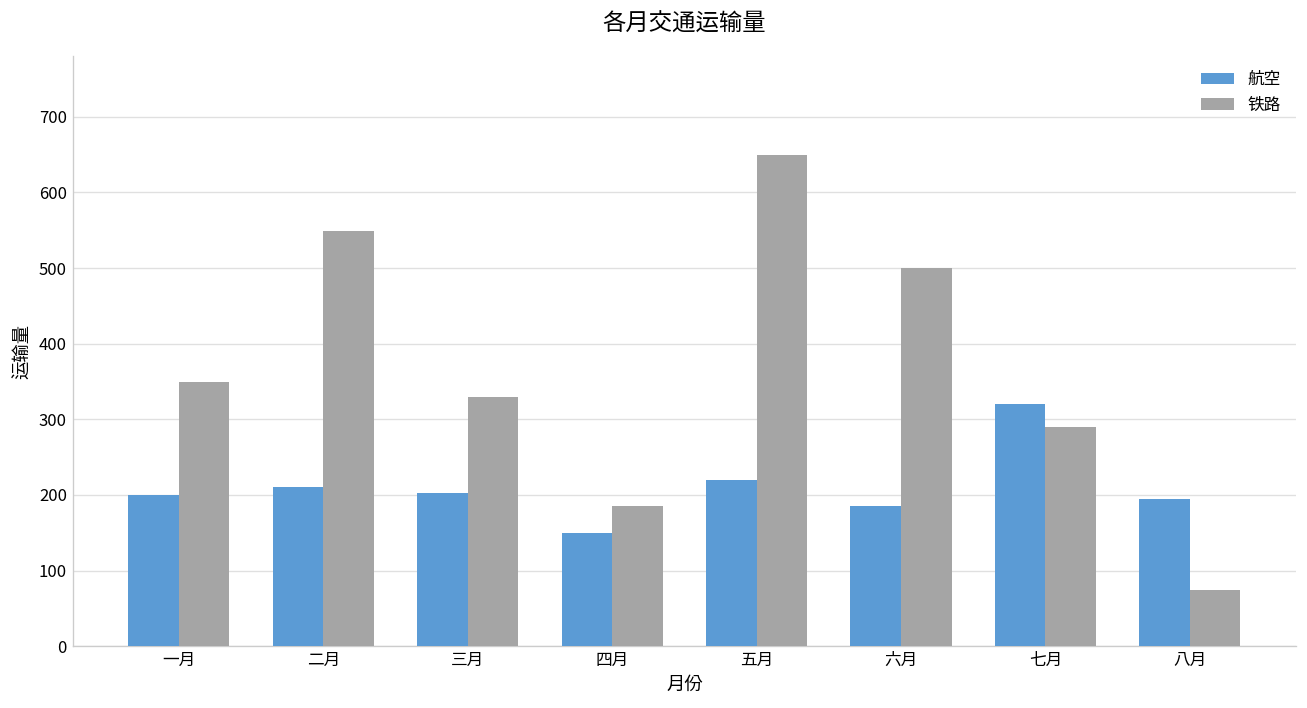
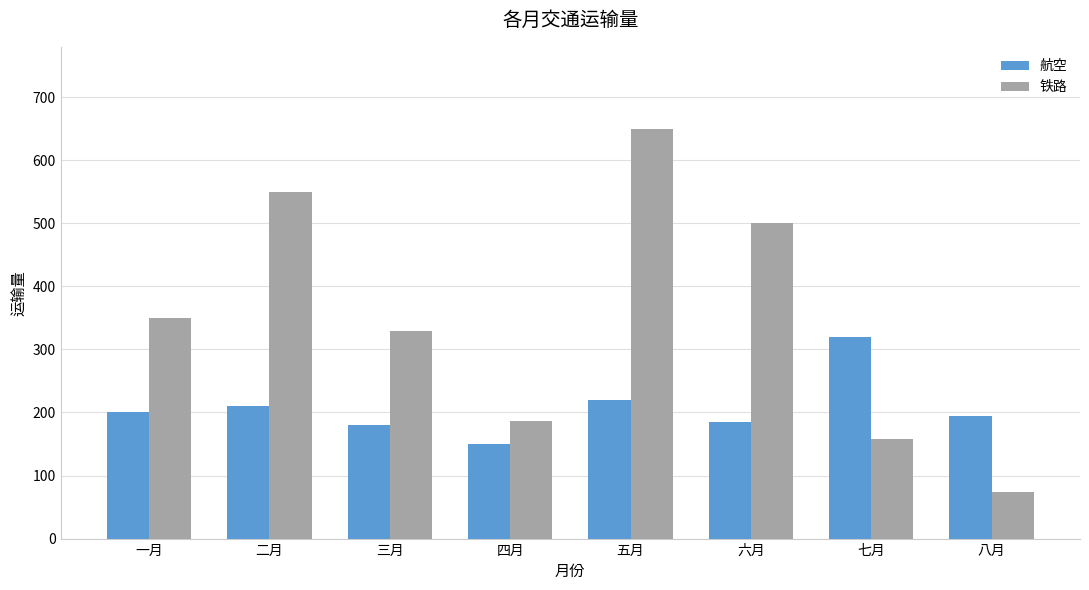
航空, 三月: 200 -> 180
铁路, 七月: 290 -> 160
